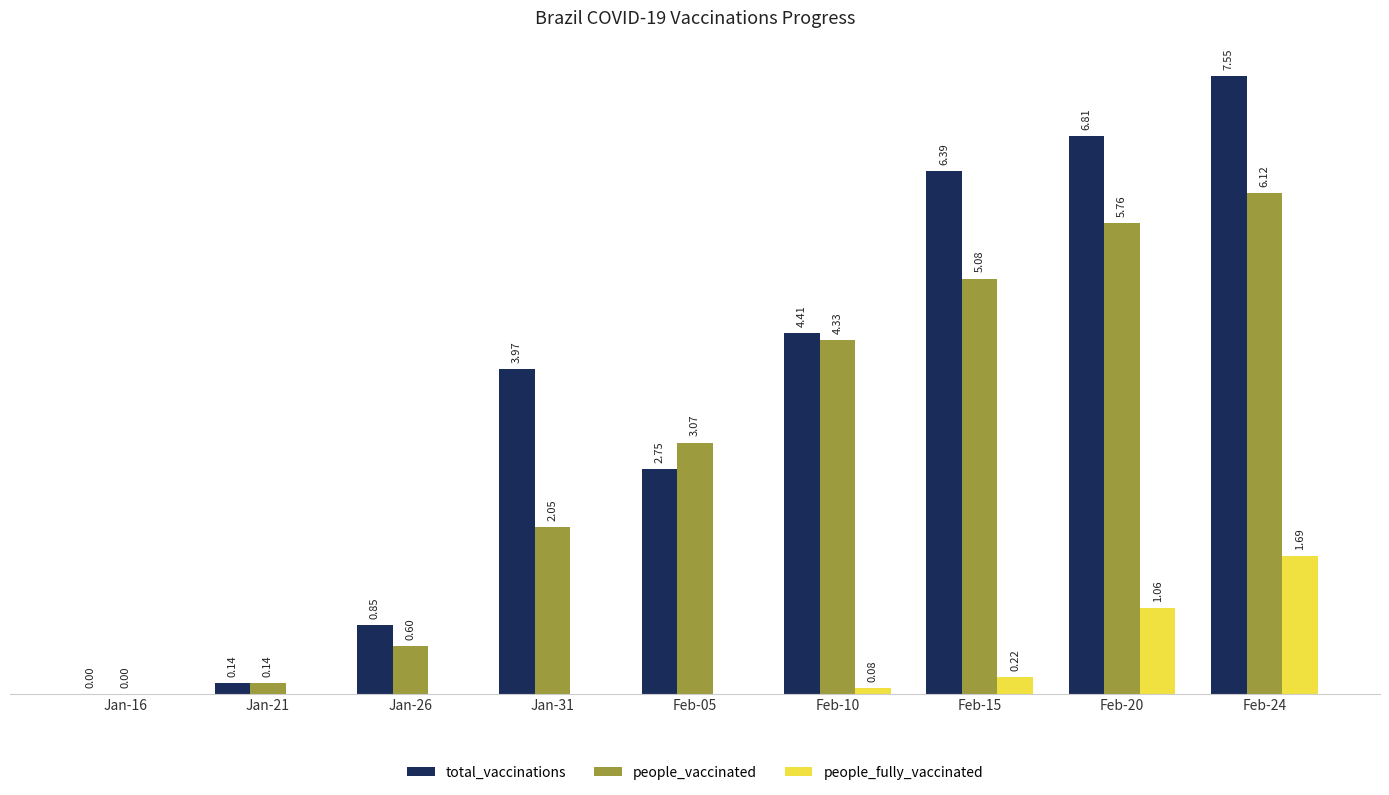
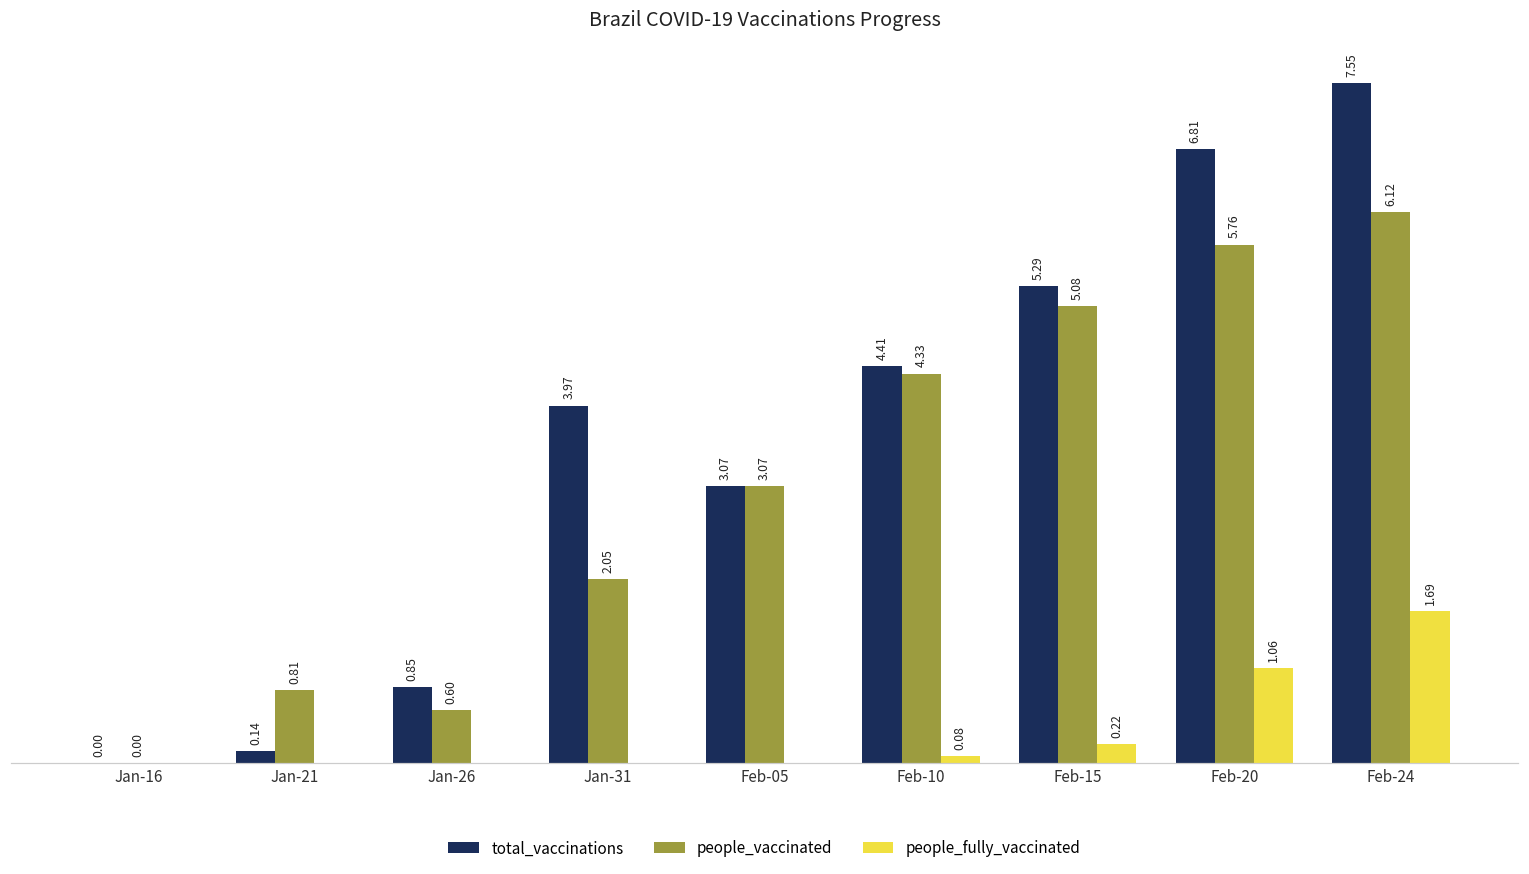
people_vaccinated, Jan-21: 0.14 -> 0.81
total_vaccinations, Feb-05: 2.75 -> 3.07
total_vaccinations, Feb-15: 6.39 -> 5.29
